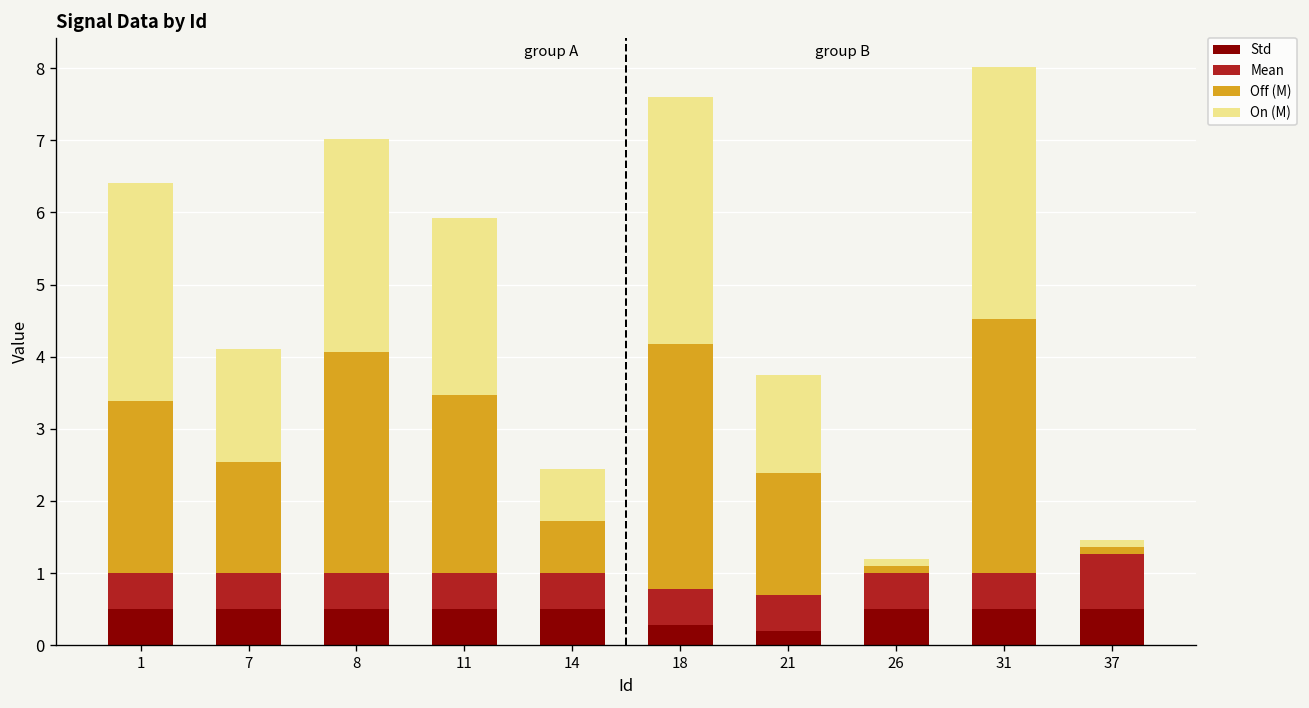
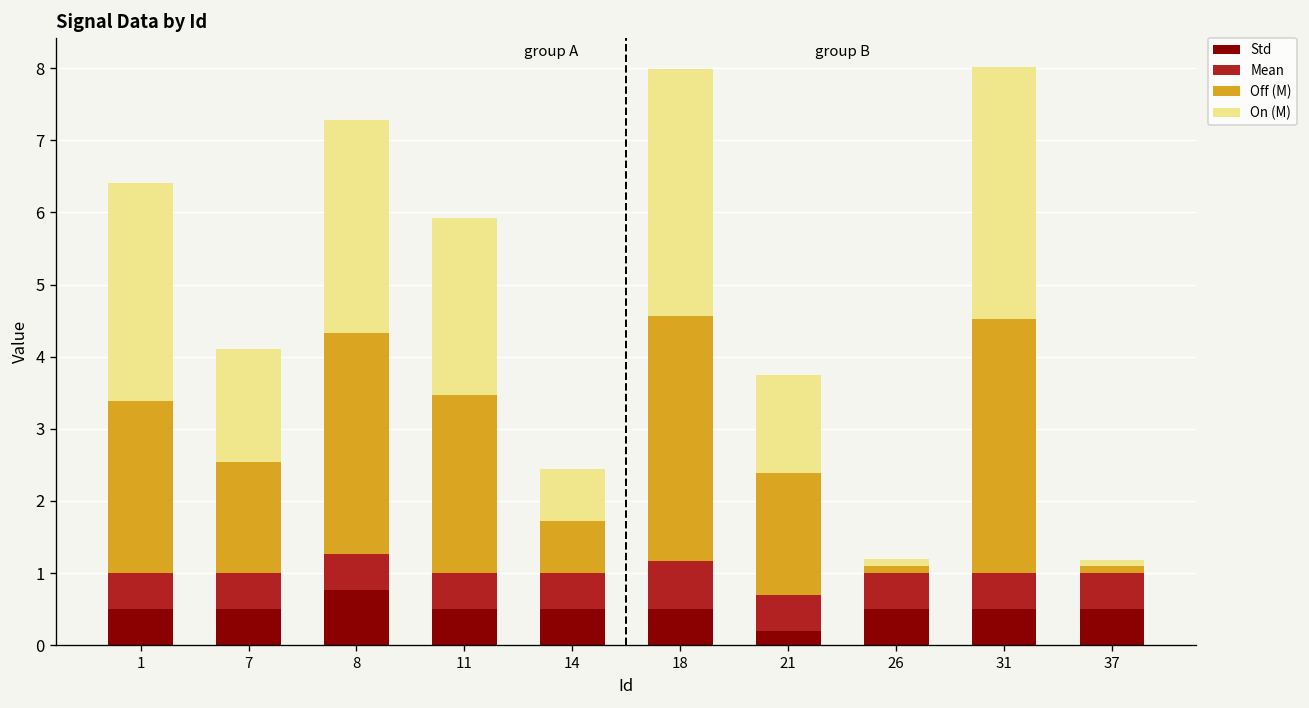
Std, 8: 0.5 -> 0.8
Std, 18: 0.3 -> 0.5
Mean, 18: 0.5 -> 0.7
Mean, 37: 0.8 -> 0.5
